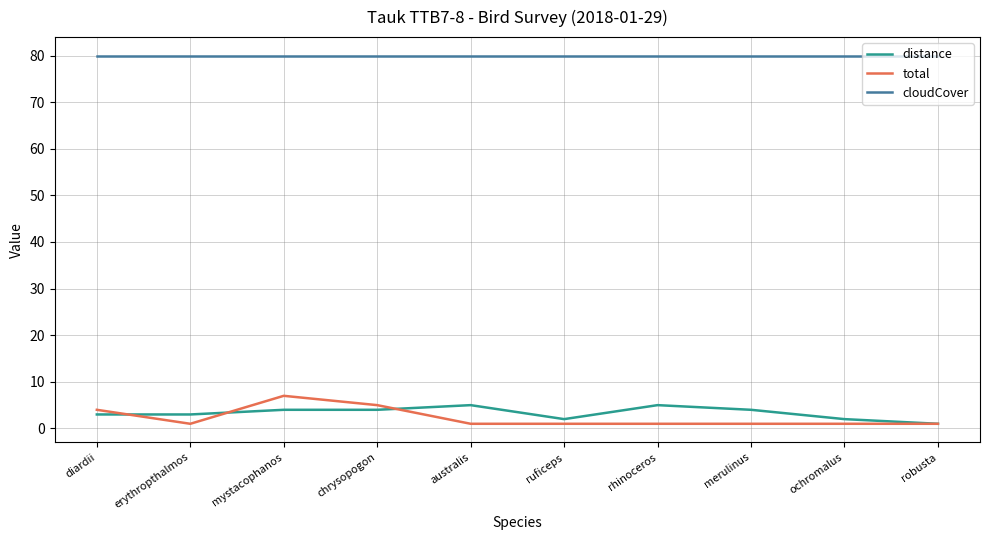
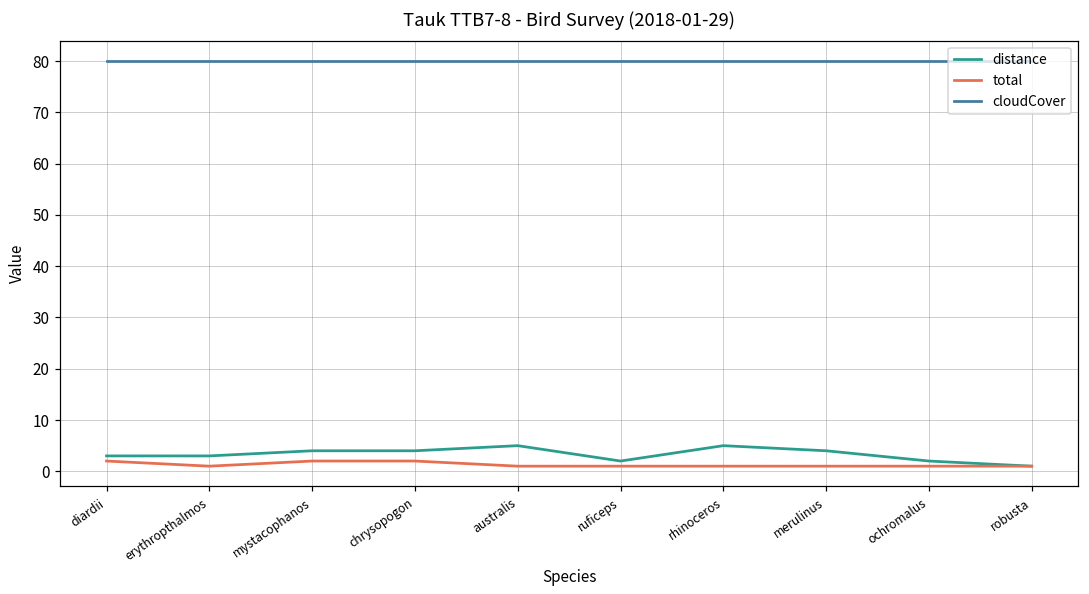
total, diardii: 4 -> 2
total, mystacophanos: 7 -> 2
total, chrysopogon: 5 -> 2
